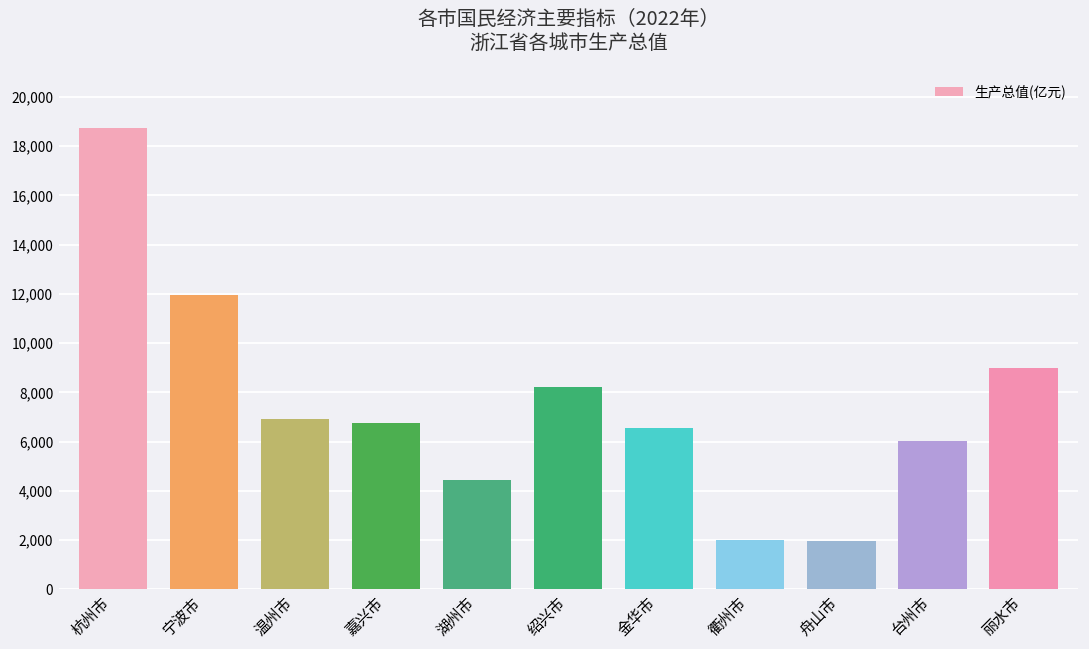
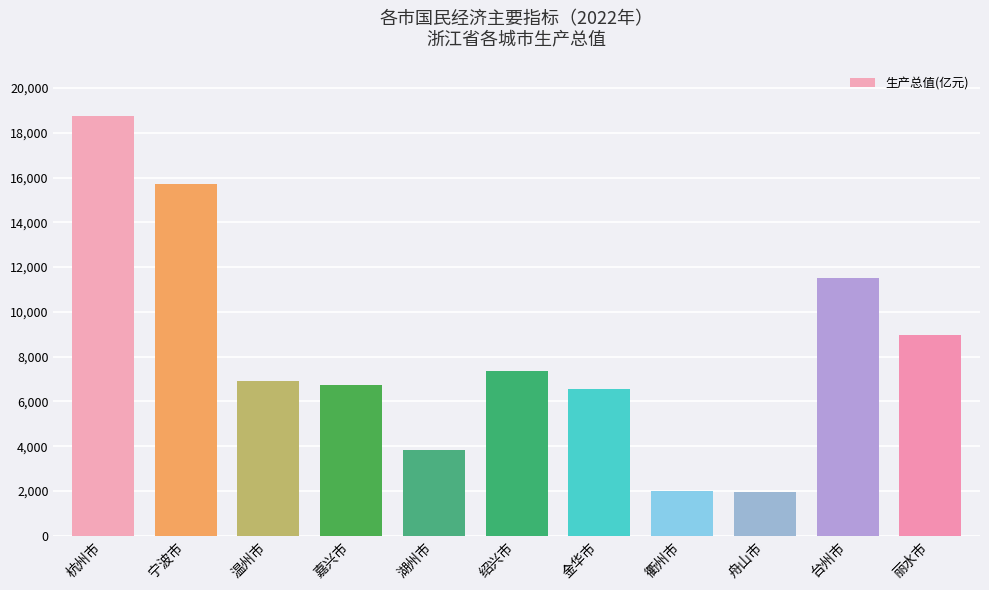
宁波市: 11,900 -> 15,700
湖州市: 4,400 -> 3,900
绍兴市: 8,200 -> 7,400
台州市: 6,000 -> 11,500
